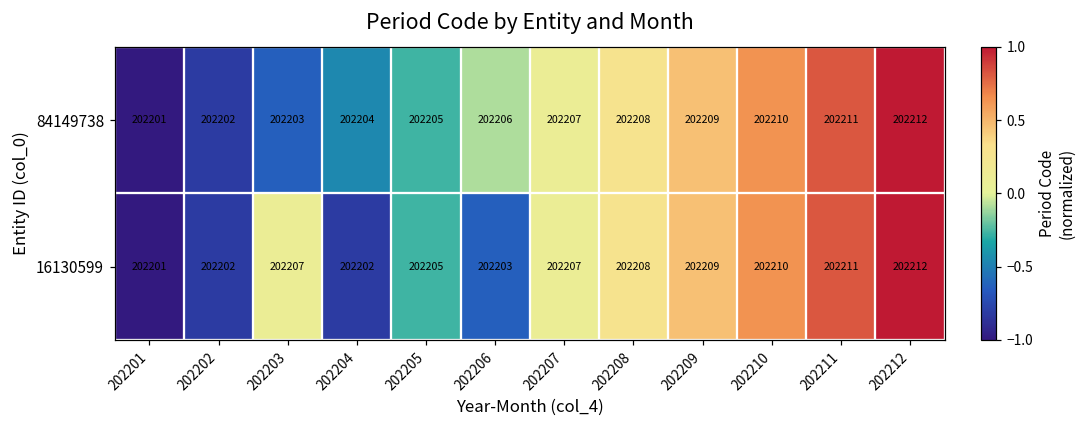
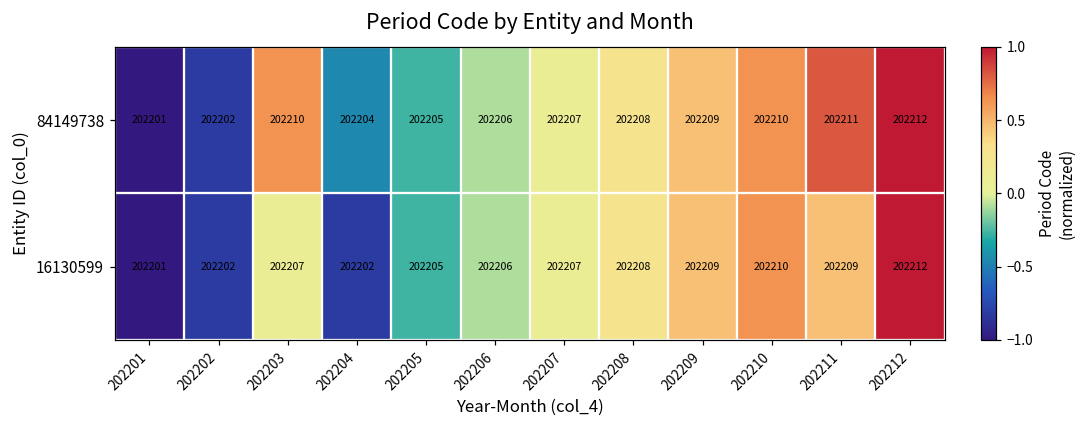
84149738, 202203: 202203 -> 202210
16130599, 202206: 202203 -> 202206
16130599, 202211: 202211 -> 202209
